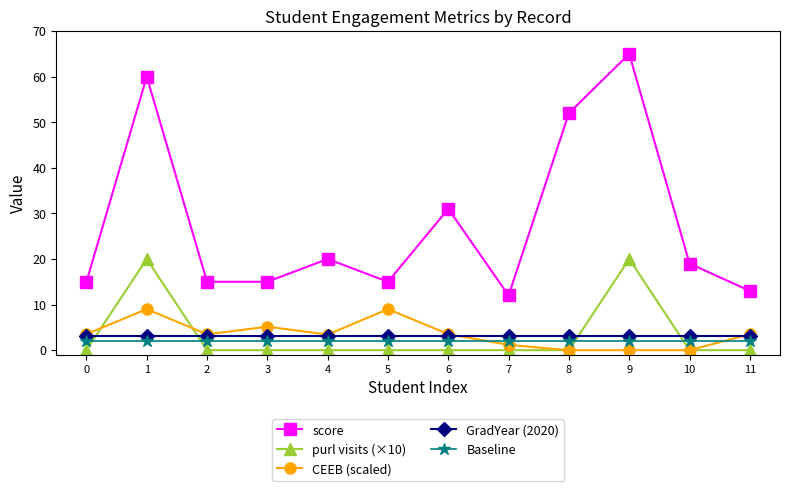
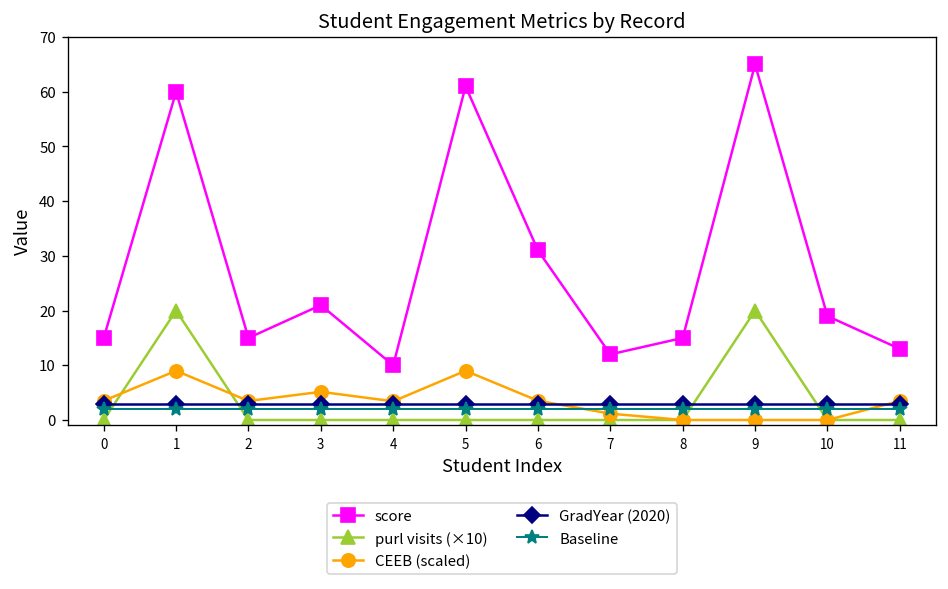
score, 3: 15 -> 21
score, 4: 20 -> 10
score, 5: 15 -> 61
score, 8: 52 -> 15
